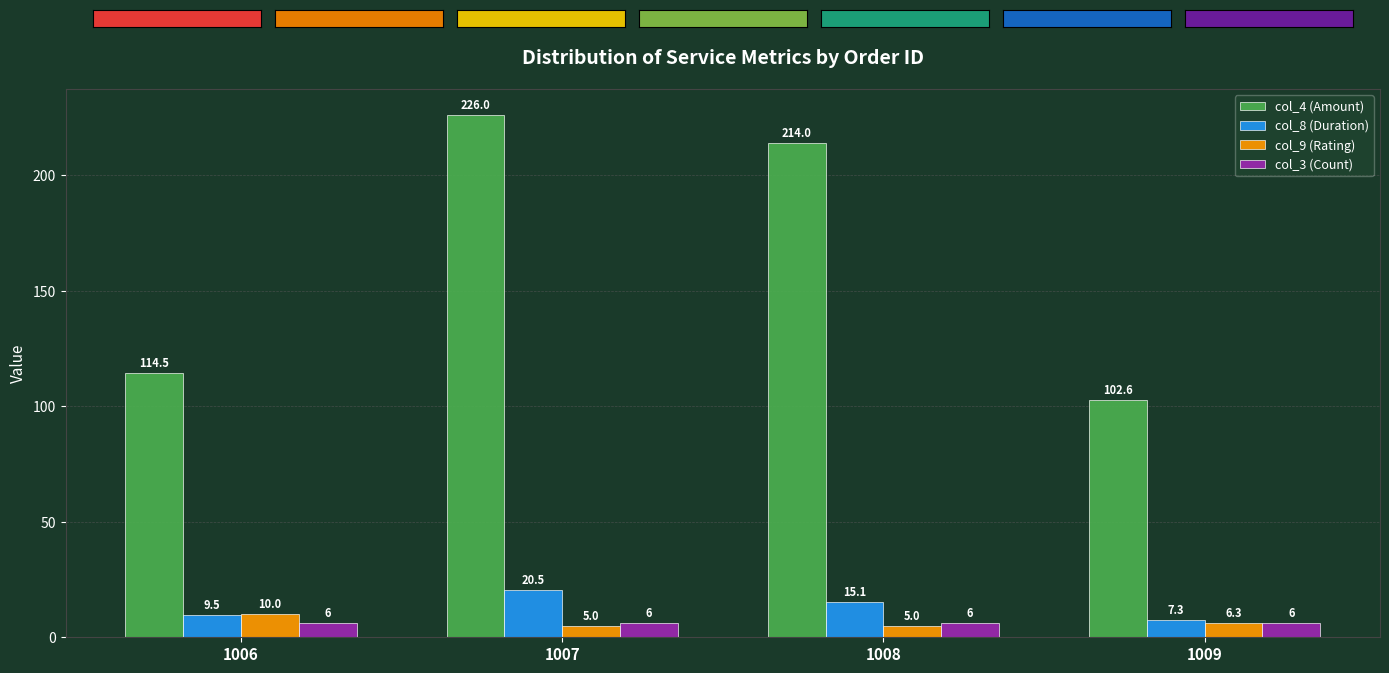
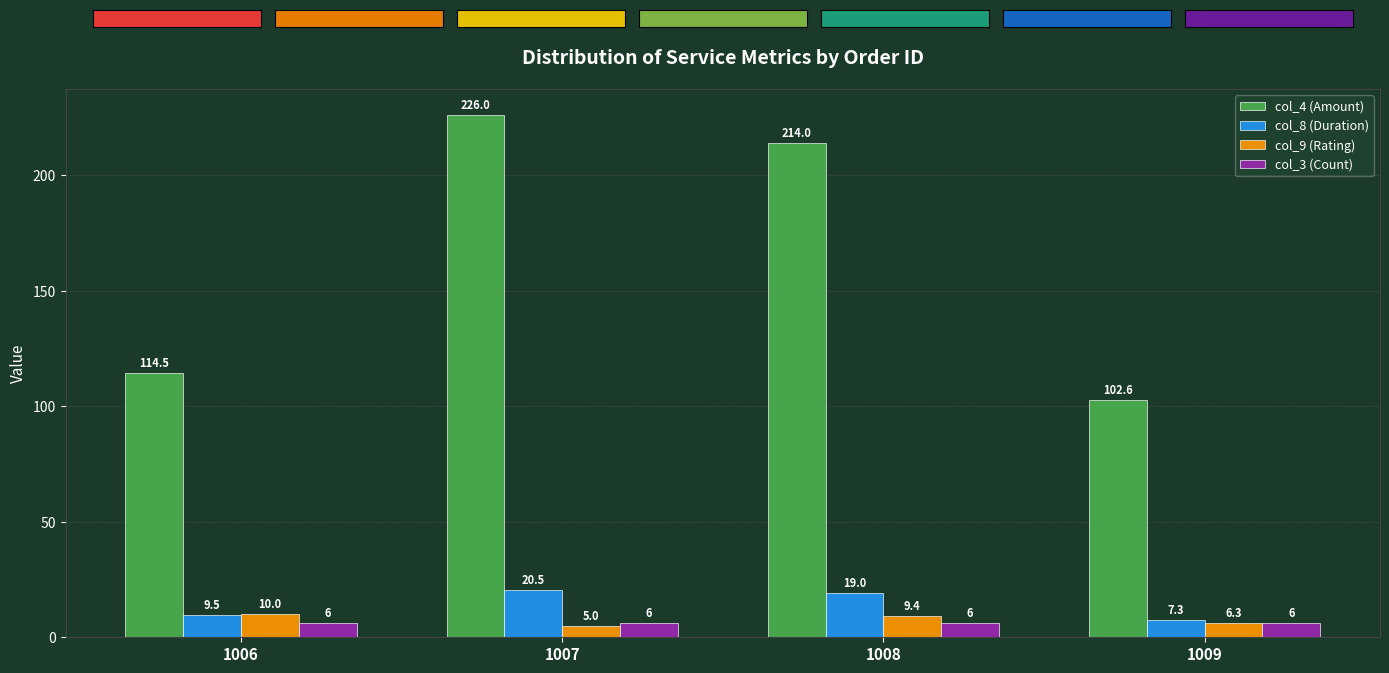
col_8 (Duration), 1008: 15.1 -> 19.0
col_9 (Rating), 1008: 5.0 -> 9.4
